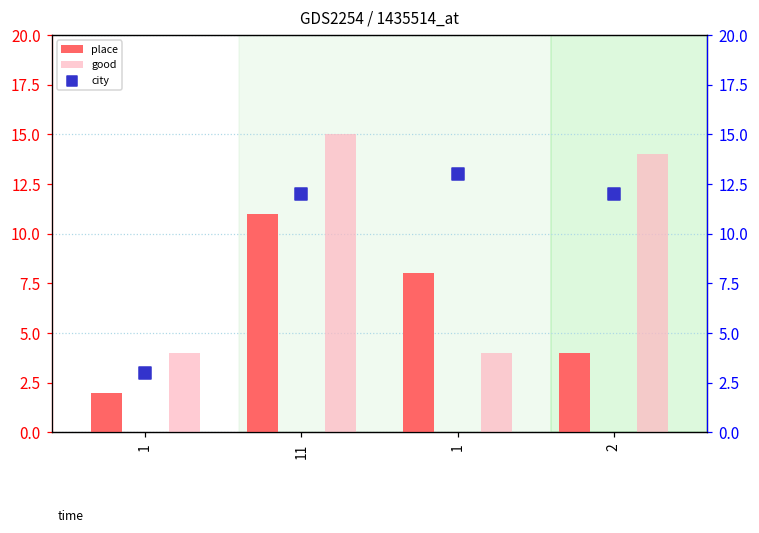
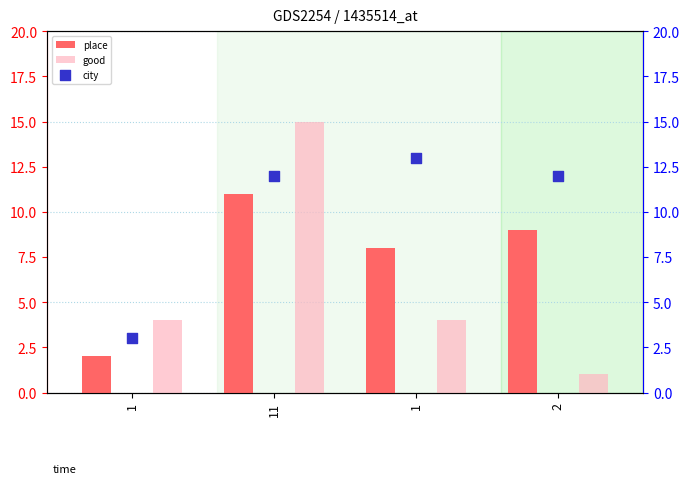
place, 2: 4 -> 9
good, 2: 14 -> 1
